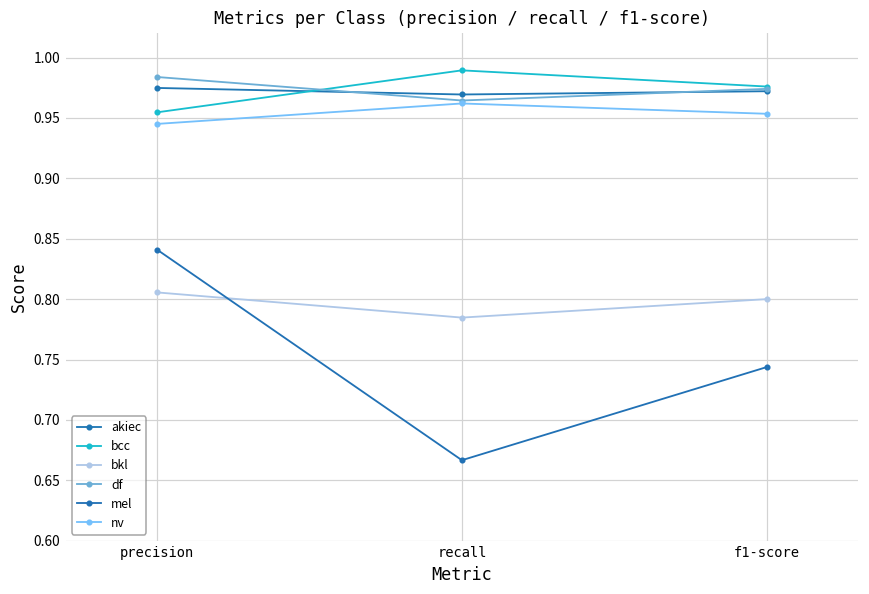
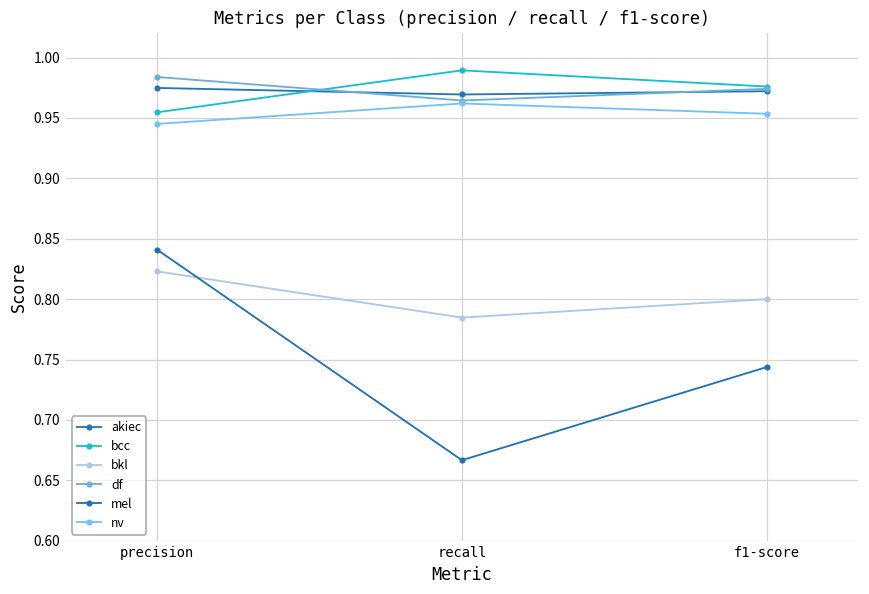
bkl, precision: 0.806 -> 0.823
